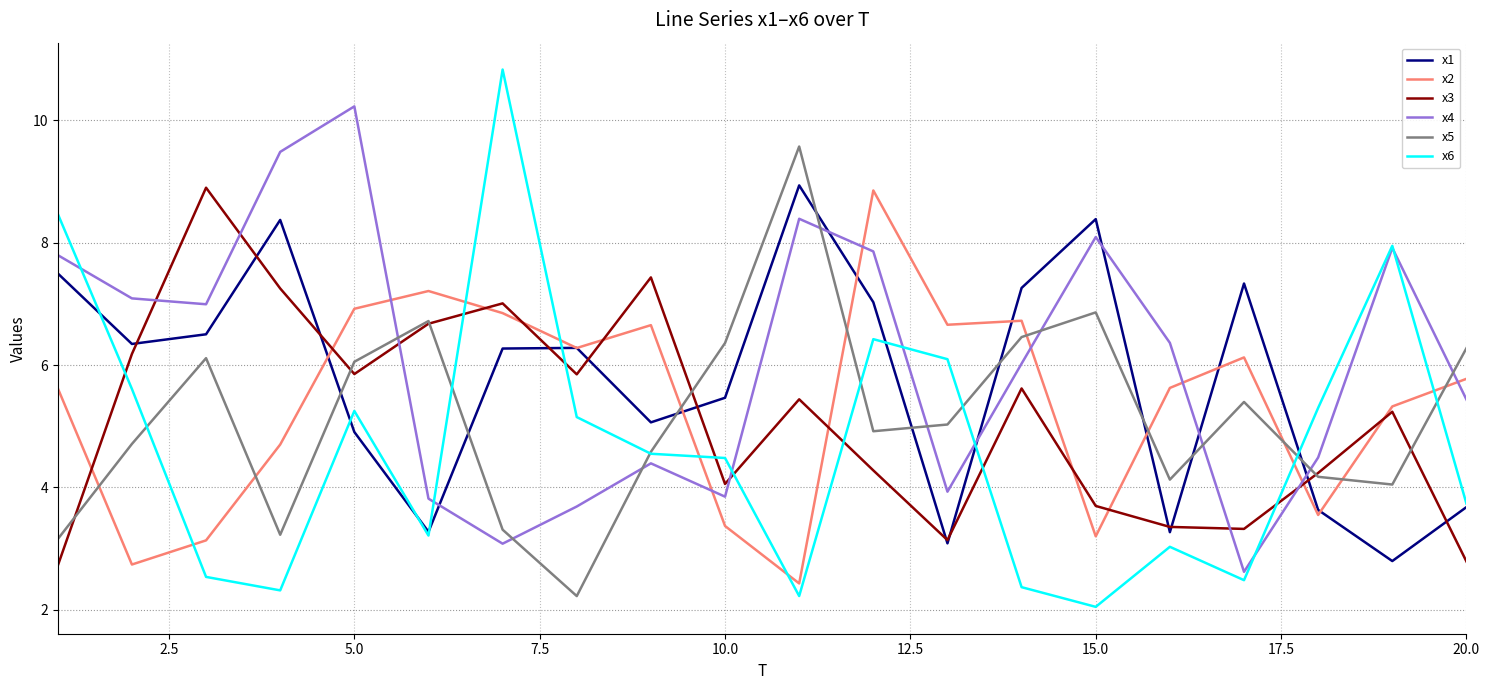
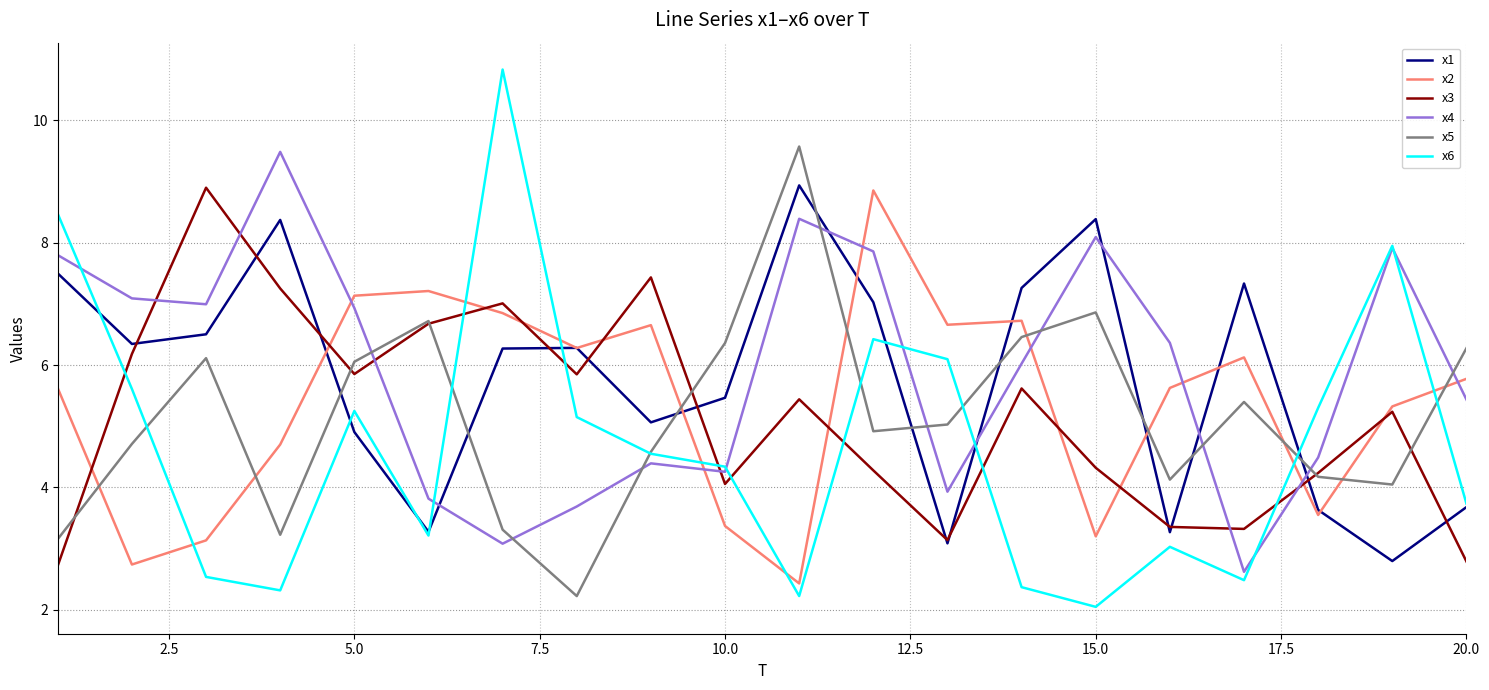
x2, 5.0: 6.9 -> 7.1
x4, 5.0: 10.2 -> 6.9
x4, 10.0: 3.8 -> 4.3
x6, 10.0: 4.5 -> 4.3
x3, 15.0: 3.7 -> 4.3
